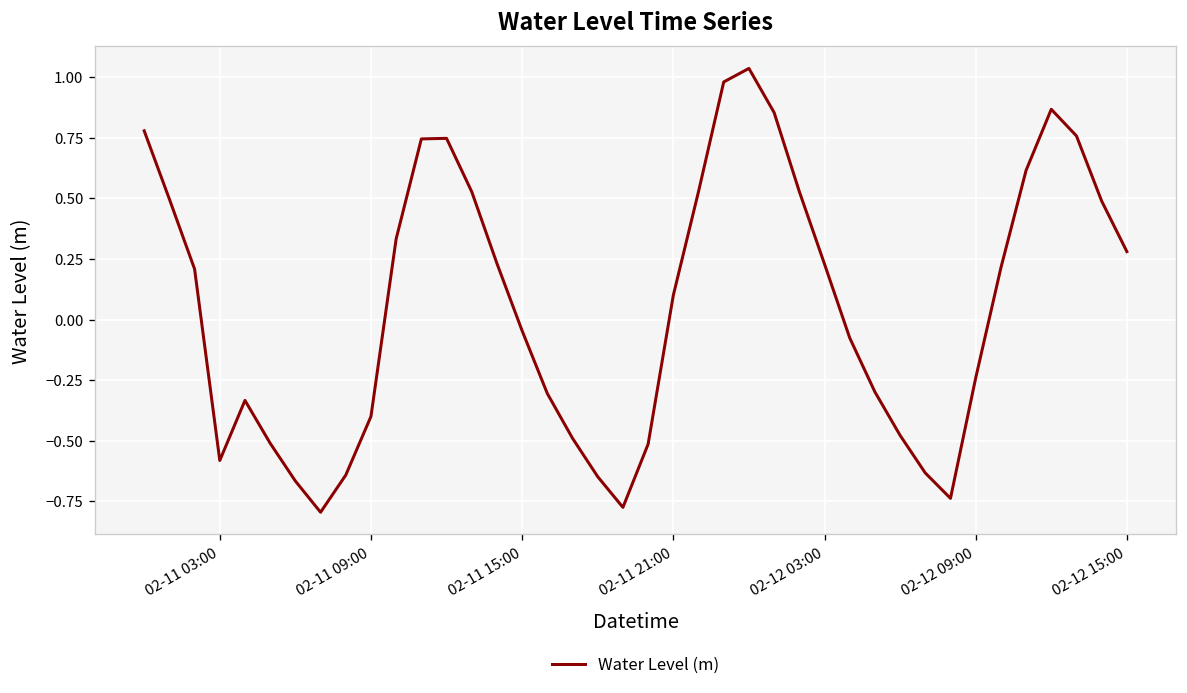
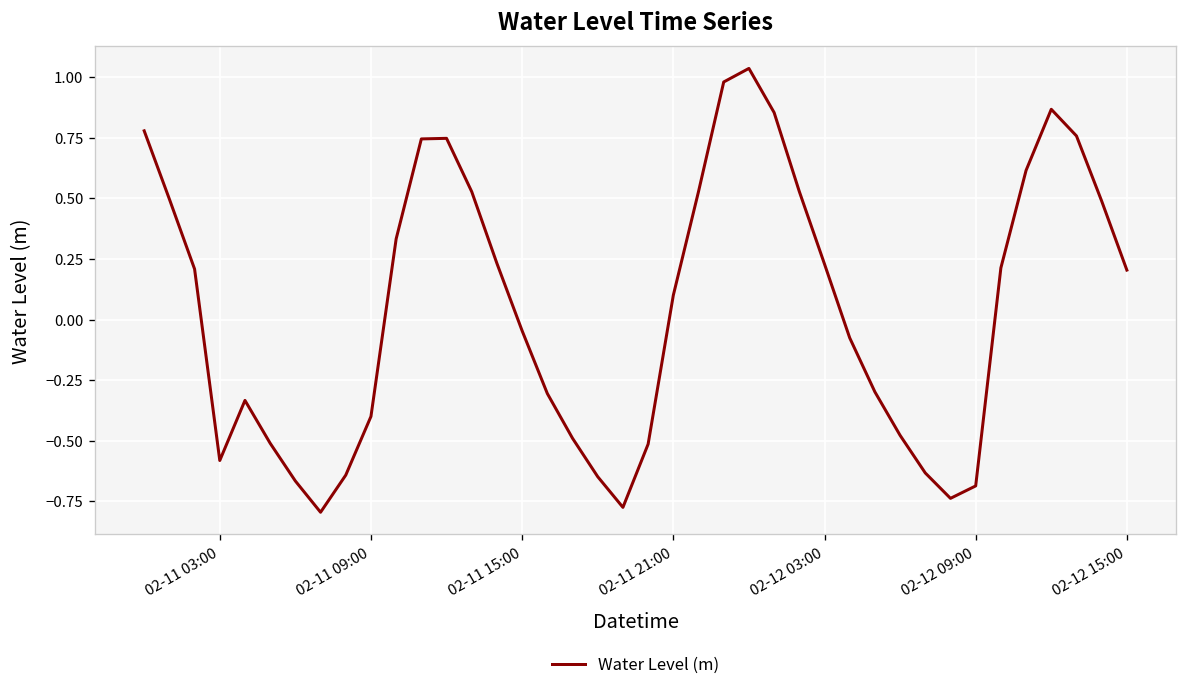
02-12 09:00: -0.24 -> -0.69
02-12 15:00: 0.28 -> 0.20
